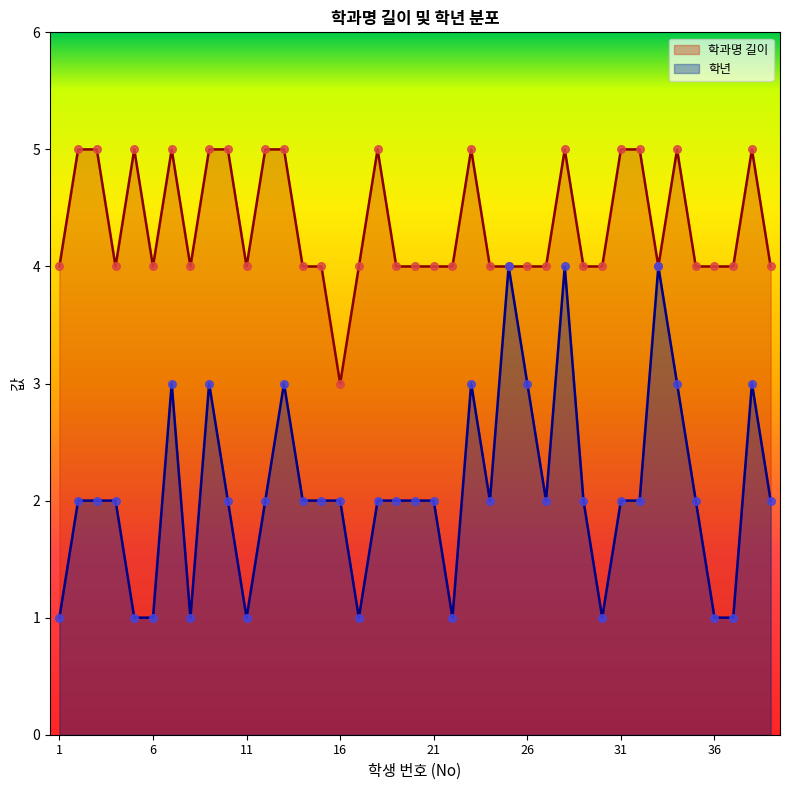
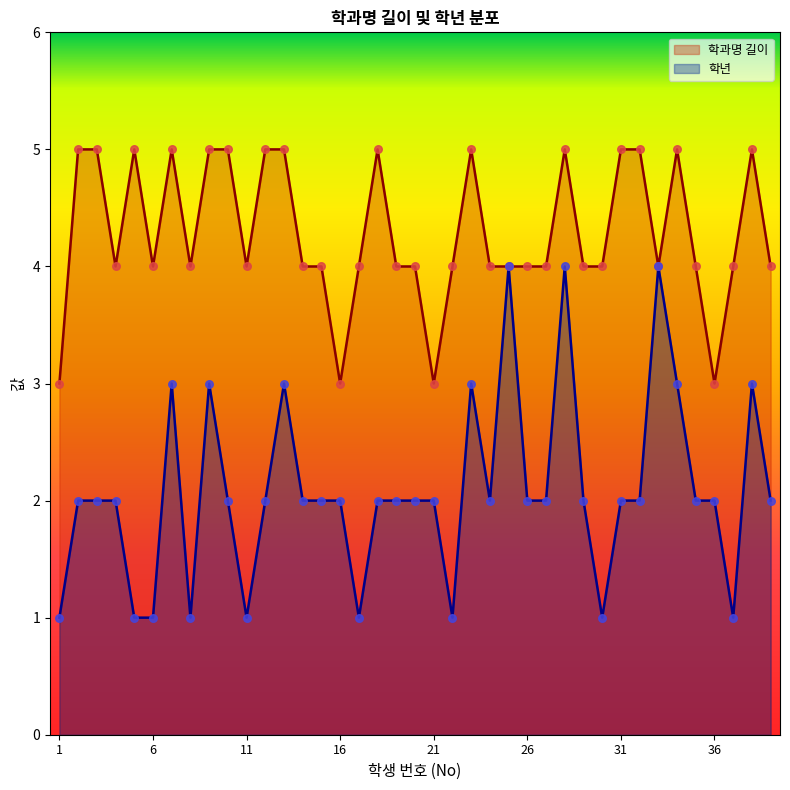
학과명 길이, 1: 4 -> 3
학과명 길이, 21: 4 -> 3
학년, 26: 3 -> 2
학과명 길이, 36: 4 -> 3
학년, 36: 1 -> 2
